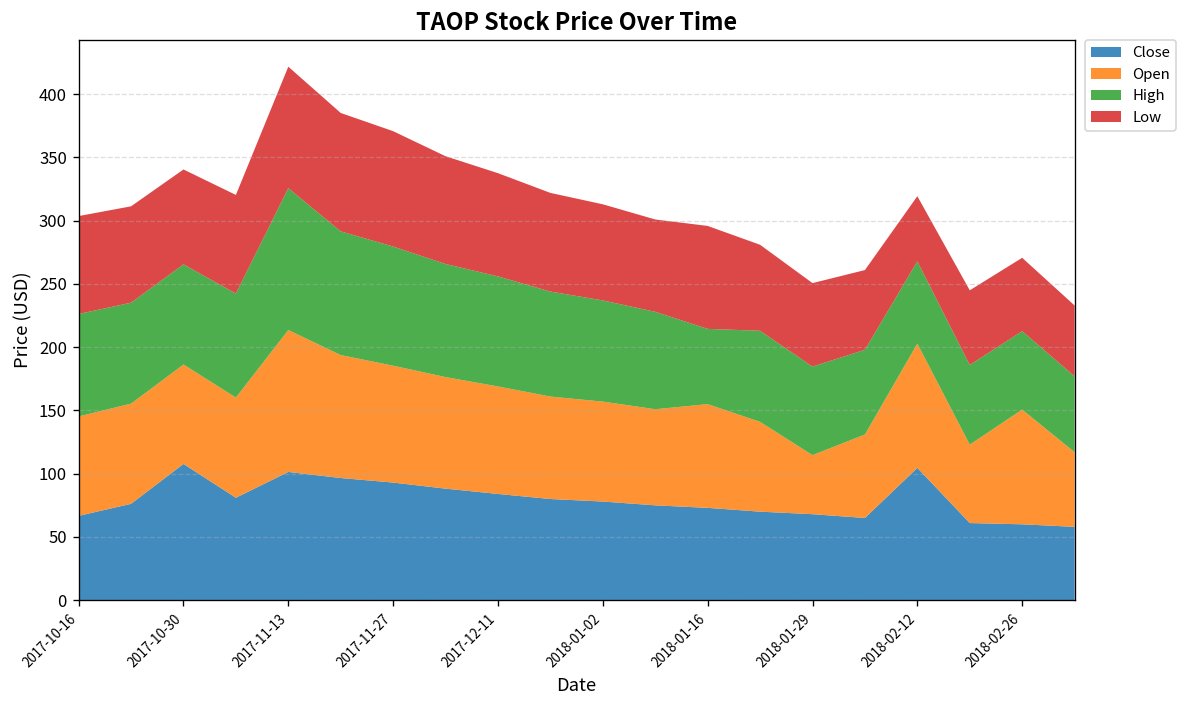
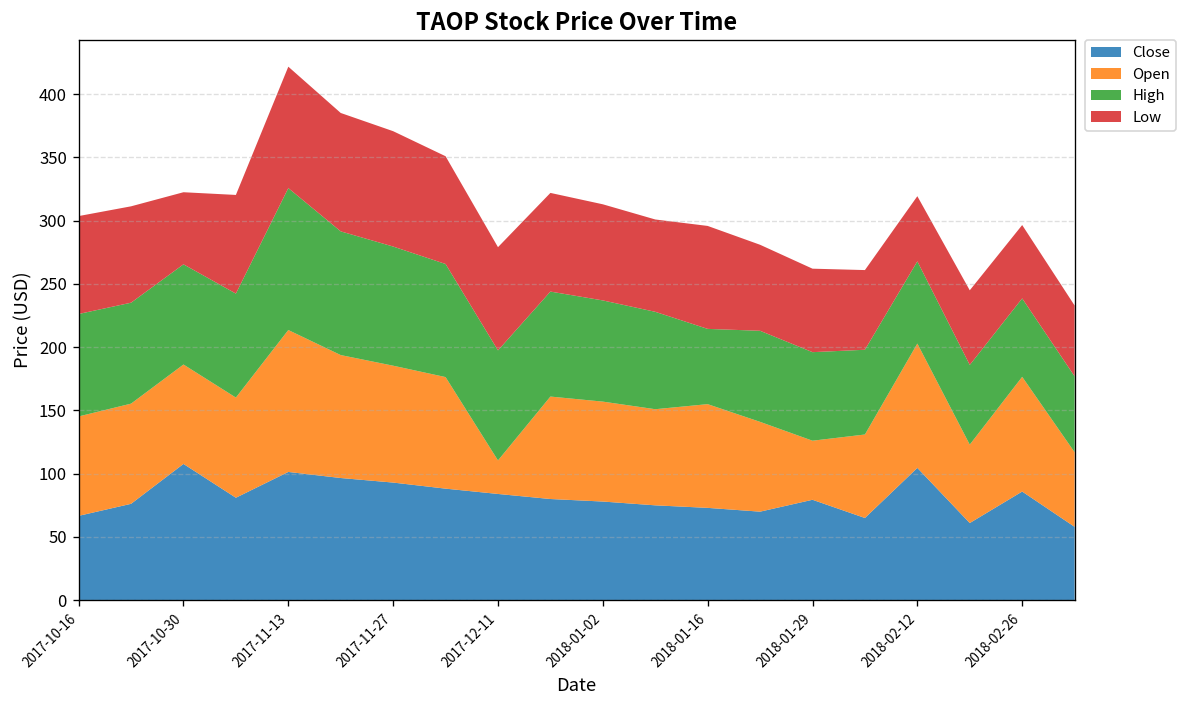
Low, 2017-10-30: 75 -> 57
Open, 2017-12-11: 85 -> 27
Close, 2018-01-29: 68 -> 79
Close, 2018-02-26: 60 -> 86
